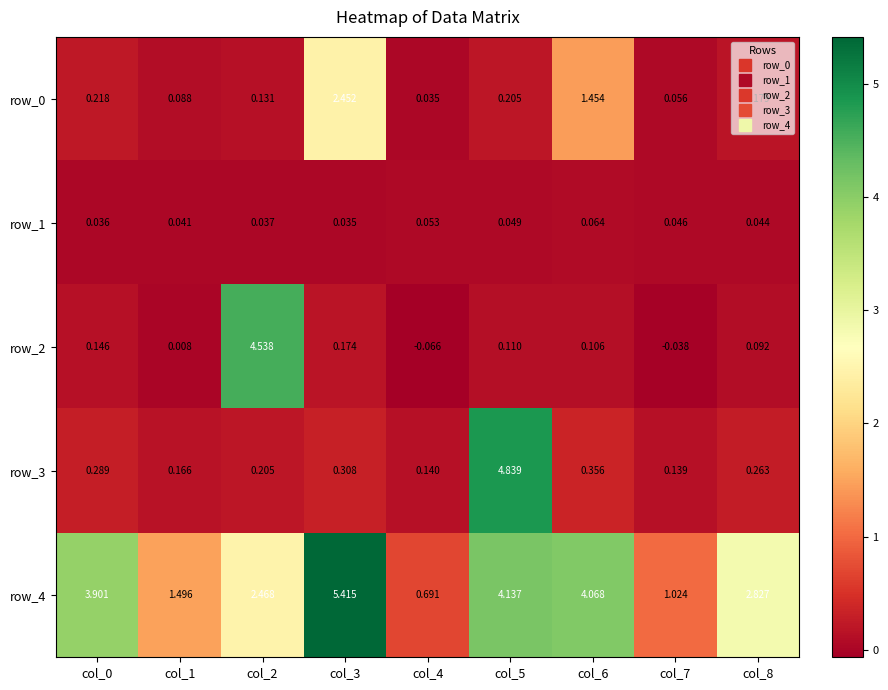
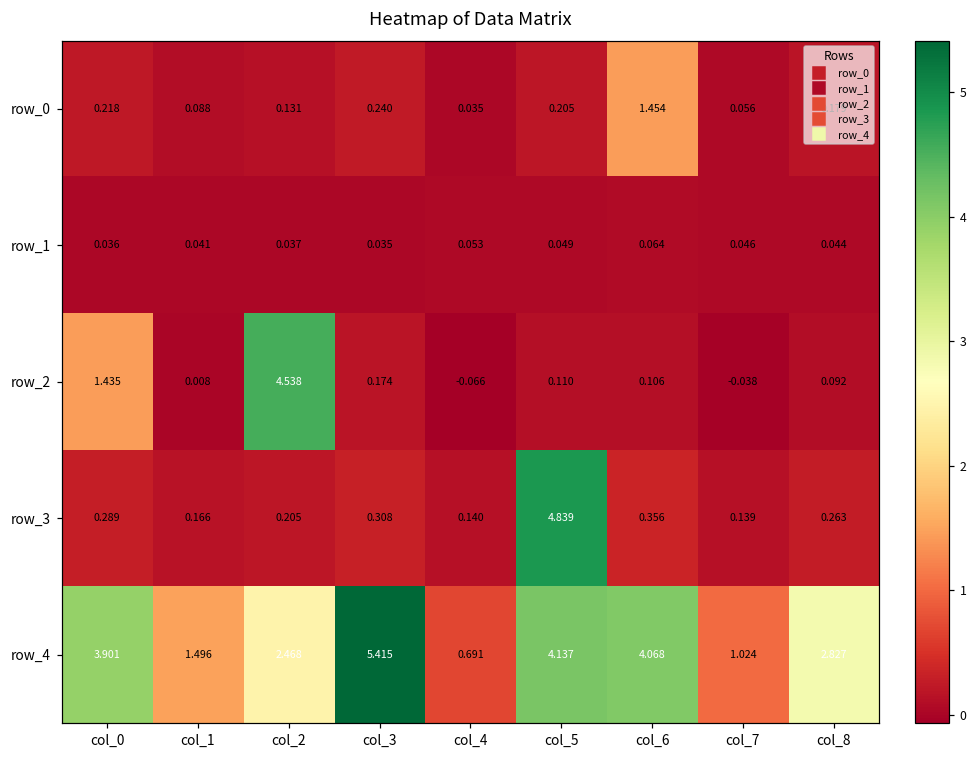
row_0, col_3: 2.452 -> 0.240
row_2, col_0: 0.146 -> 1.435
